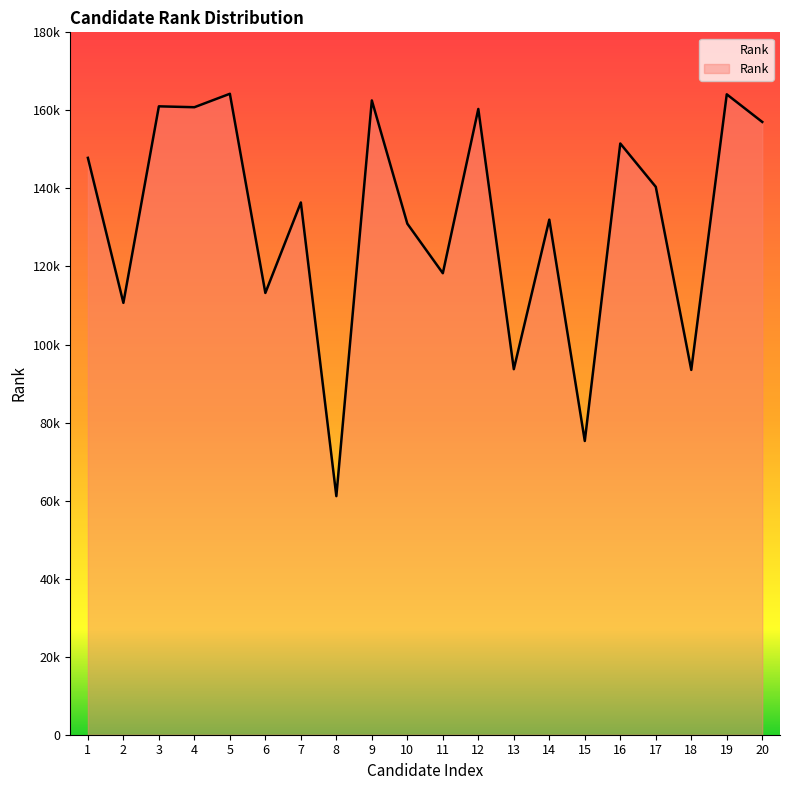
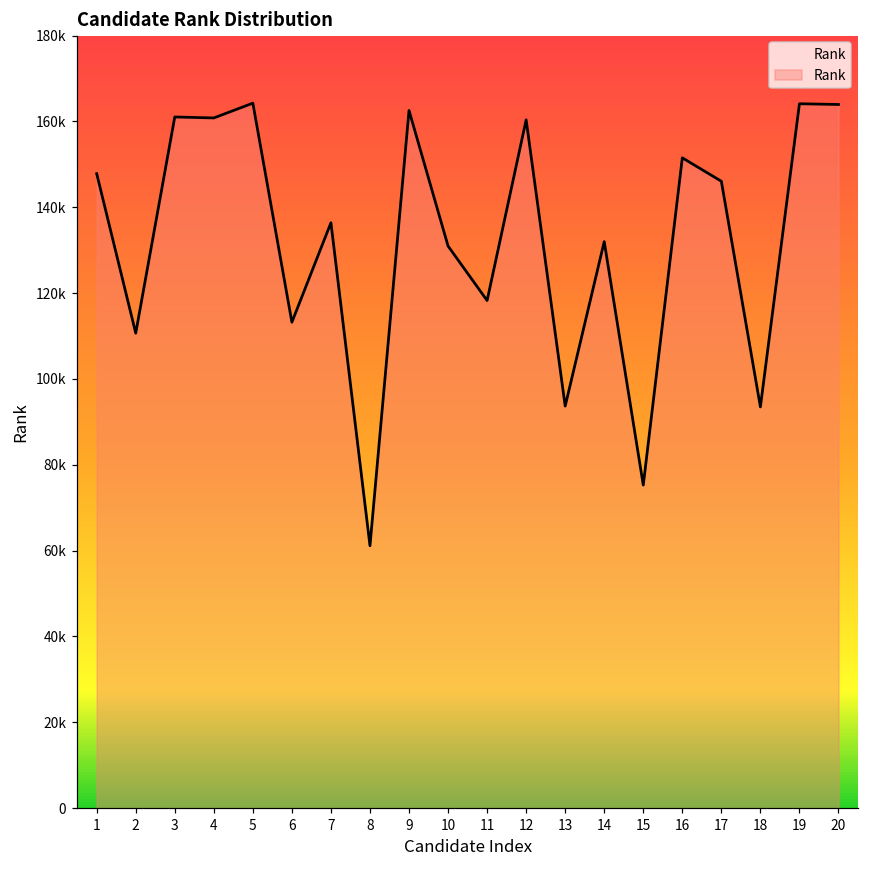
17: 140000 -> 146000
20: 157000 -> 164000
